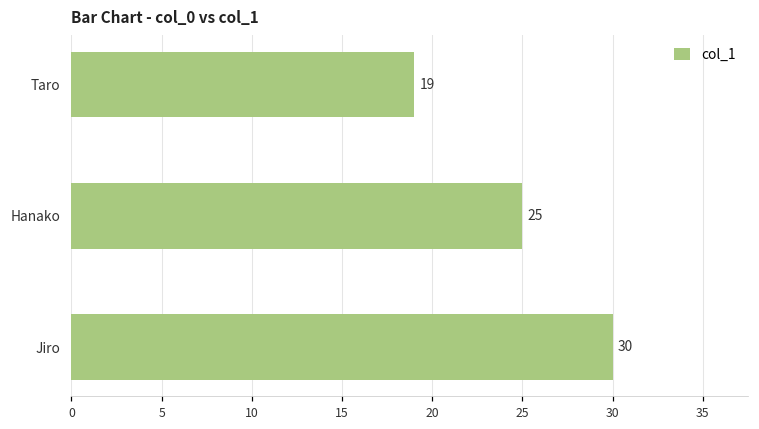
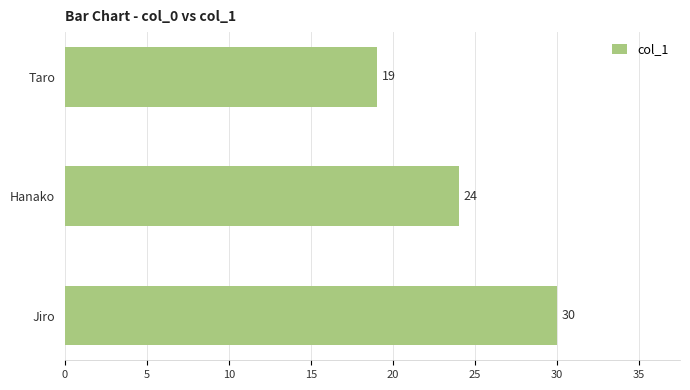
Hanako: 25 -> 24
